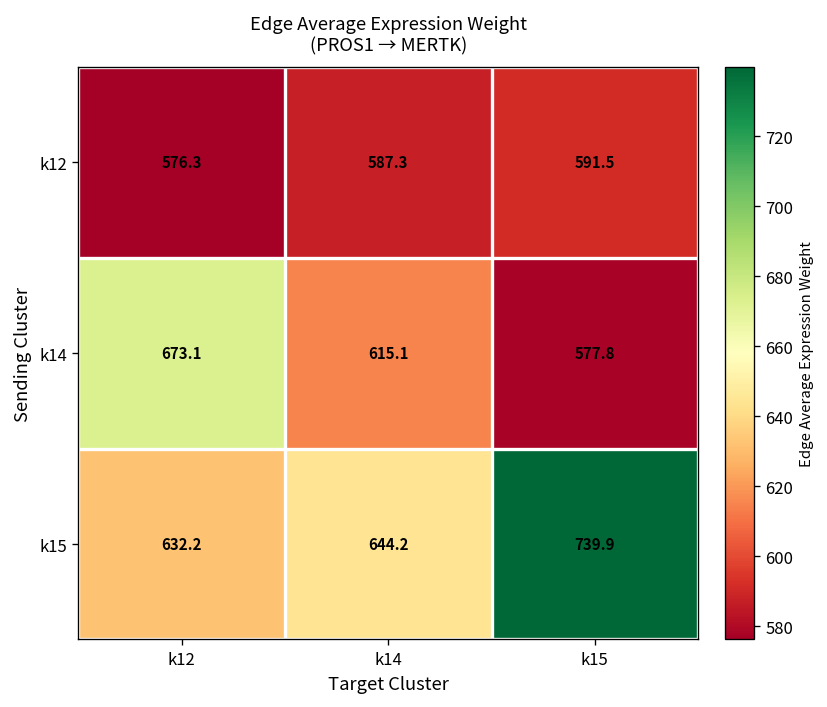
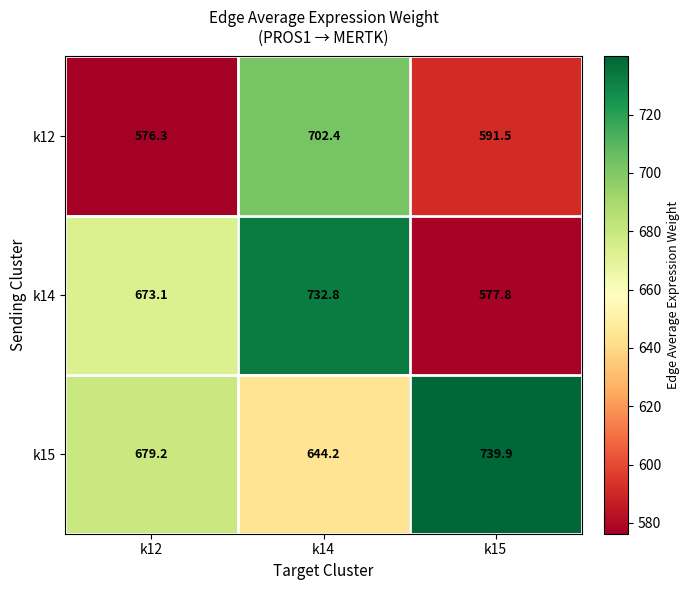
k12, k14: 587.3 -> 702.4
k14, k14: 615.1 -> 732.8
k15, k12: 632.2 -> 679.2
